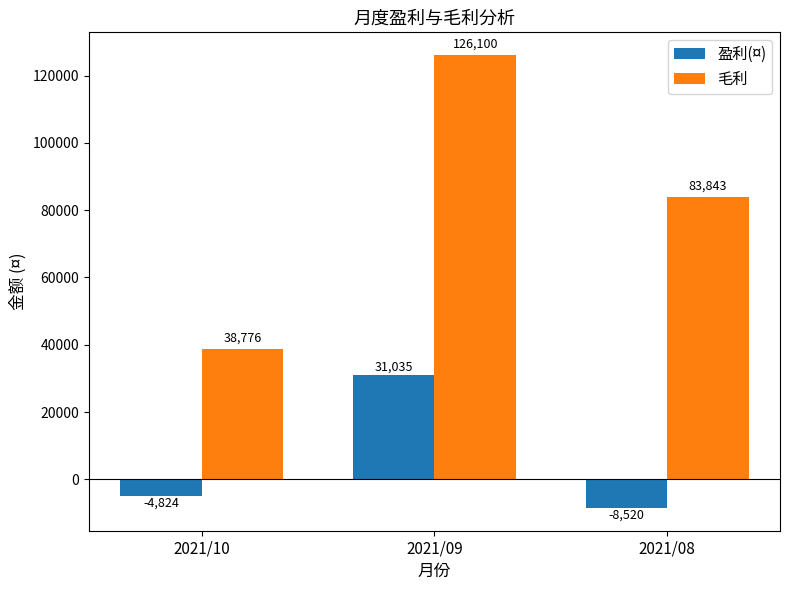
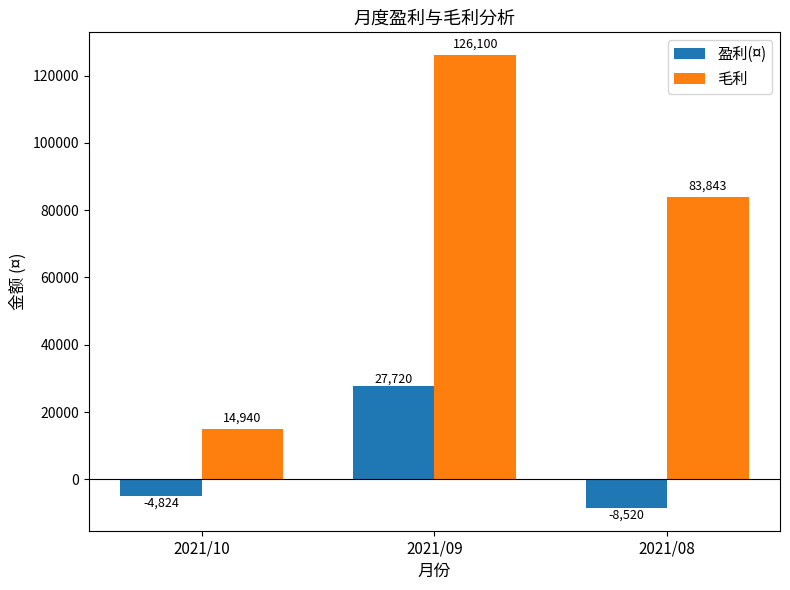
毛利, 2021/10: 38,776 -> 14,940
盈利(¤), 2021/09: 31,035 -> 27,720
